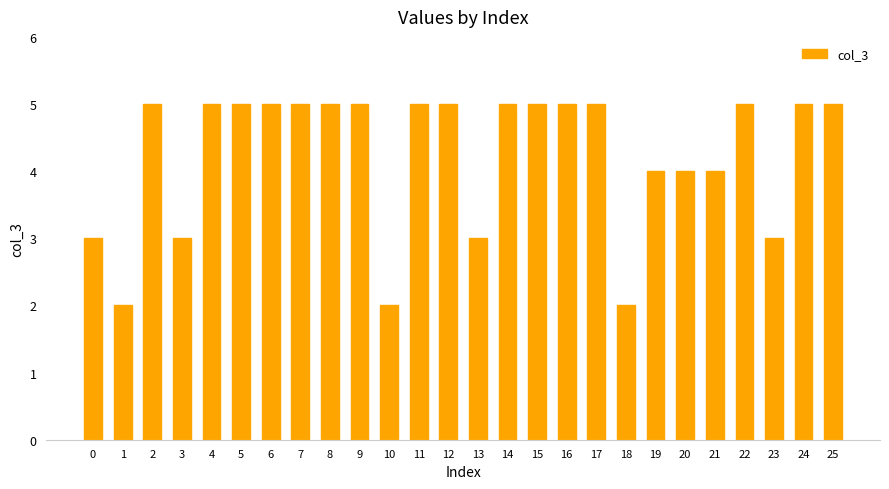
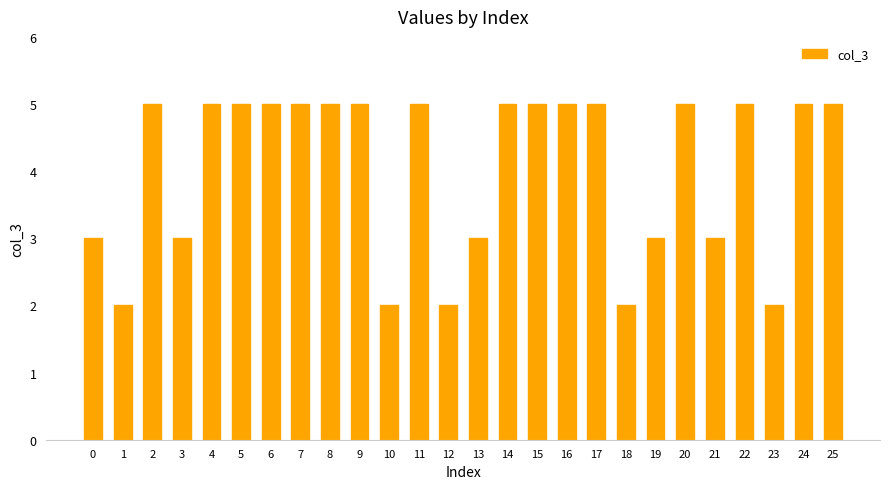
12: 5 -> 2
19: 4 -> 3
20: 4 -> 5
21: 4 -> 3
23: 3 -> 2
